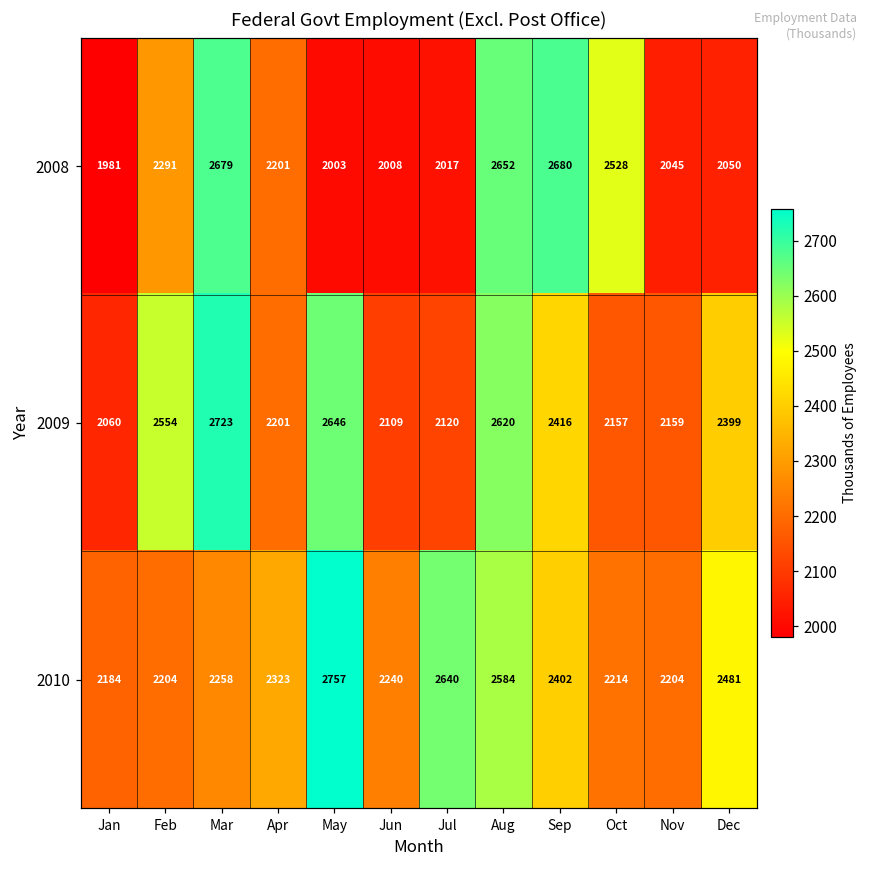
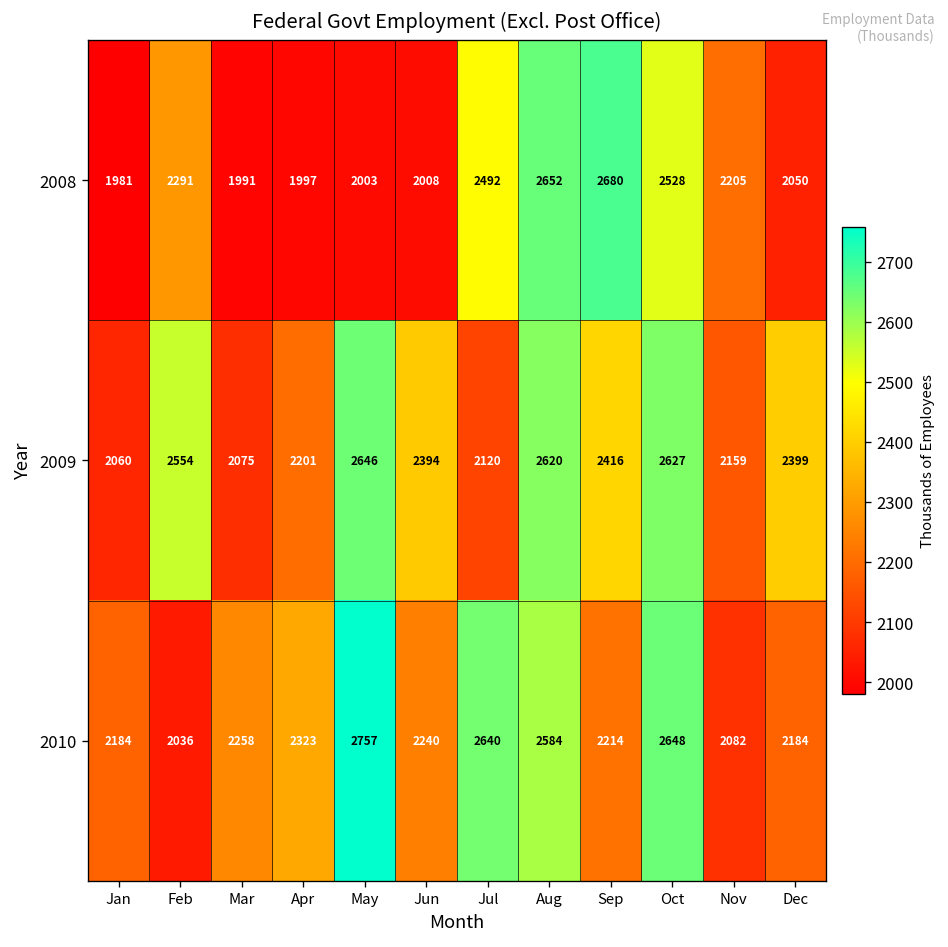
2008, Mar: 2679 -> 1991
2008, Apr: 2201 -> 1997
2008, Jul: 2017 -> 2492
2008, Nov: 2045 -> 2205
2009, Mar: 2723 -> 2075
2009, Jun: 2109 -> 2394
2009, Oct: 2157 -> 2627
2010, Feb: 2204 -> 2036
2010, Sep: 2402 -> 2214
2010, Oct: 2214 -> 2648
2010, Nov: 2204 -> 2082
2010, Dec: 2481 -> 2184
